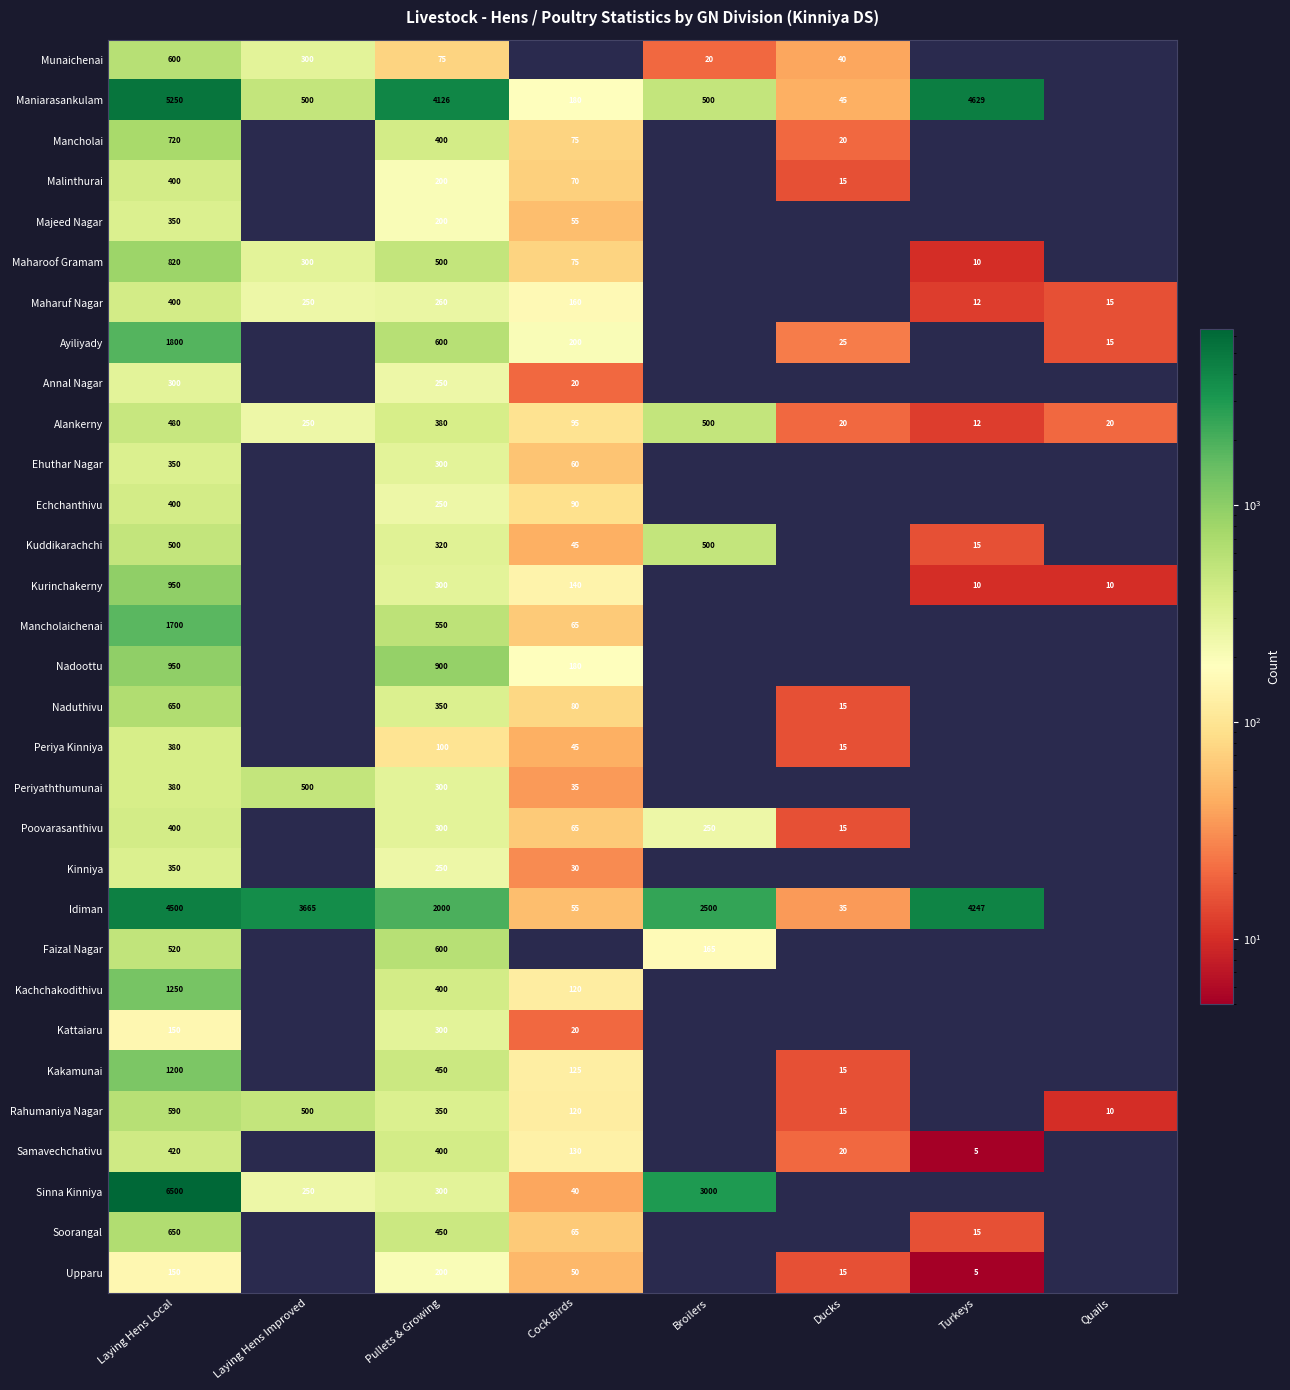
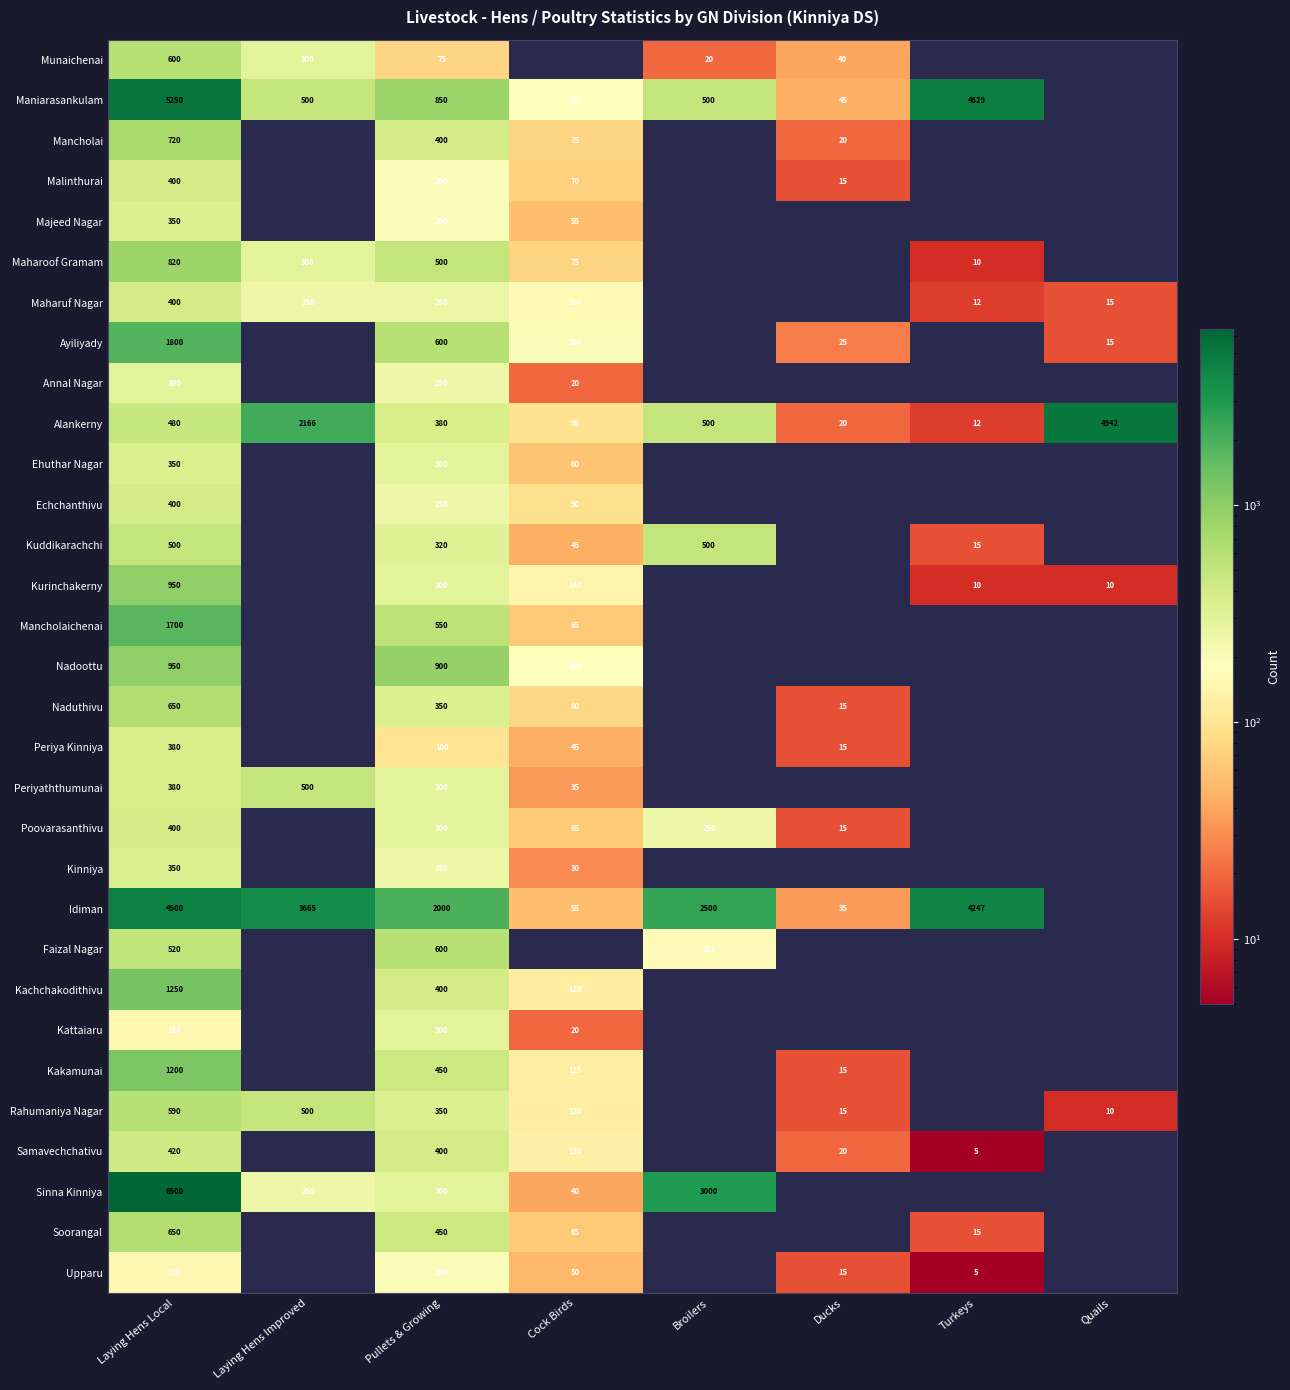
Maniarasankulam, Pullets & Growing: 4126 -> 850
Alankerny, Laying Hens Improved: 250 -> 2166
Alankerny, Quails: 20 -> 4942
